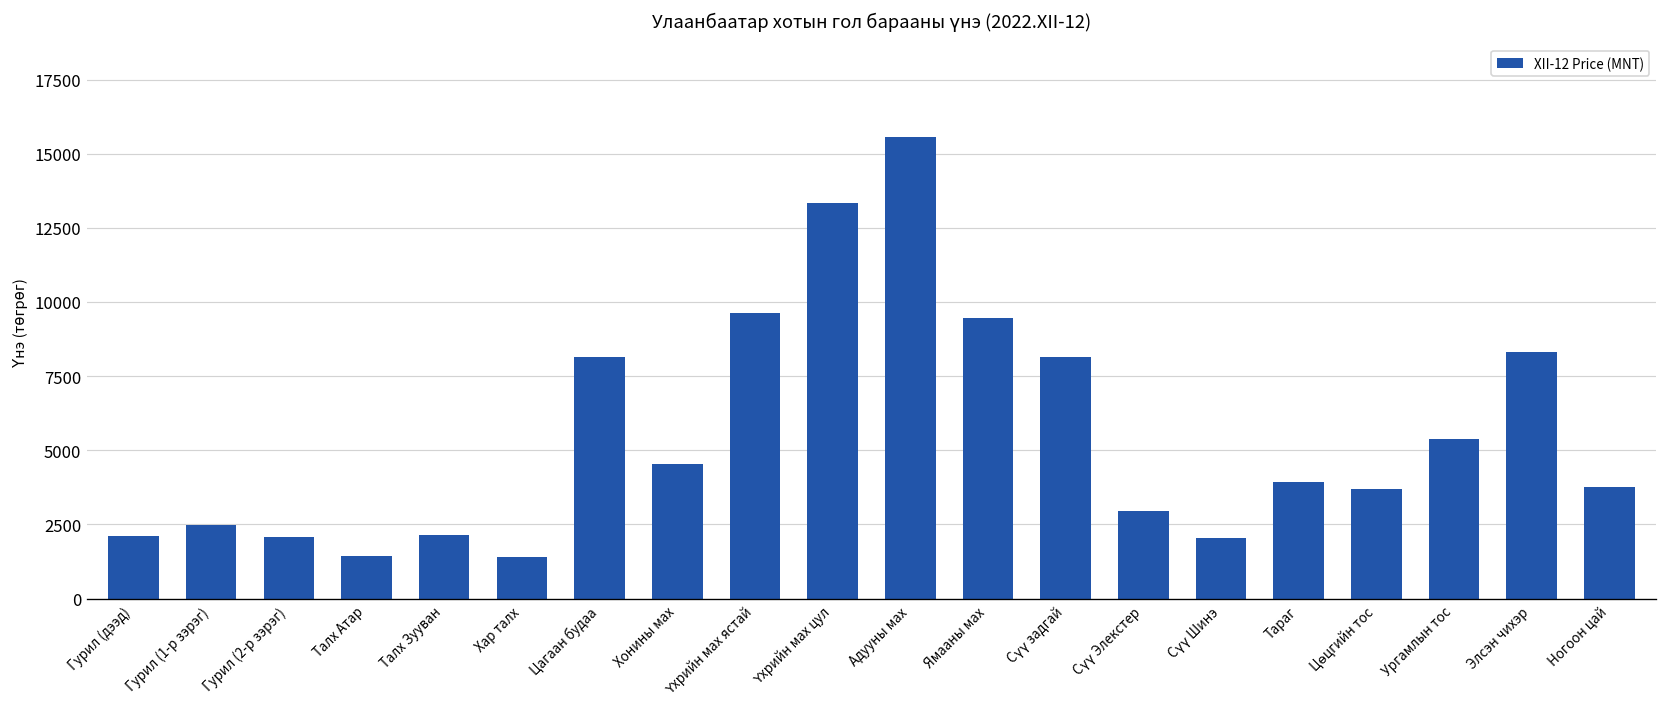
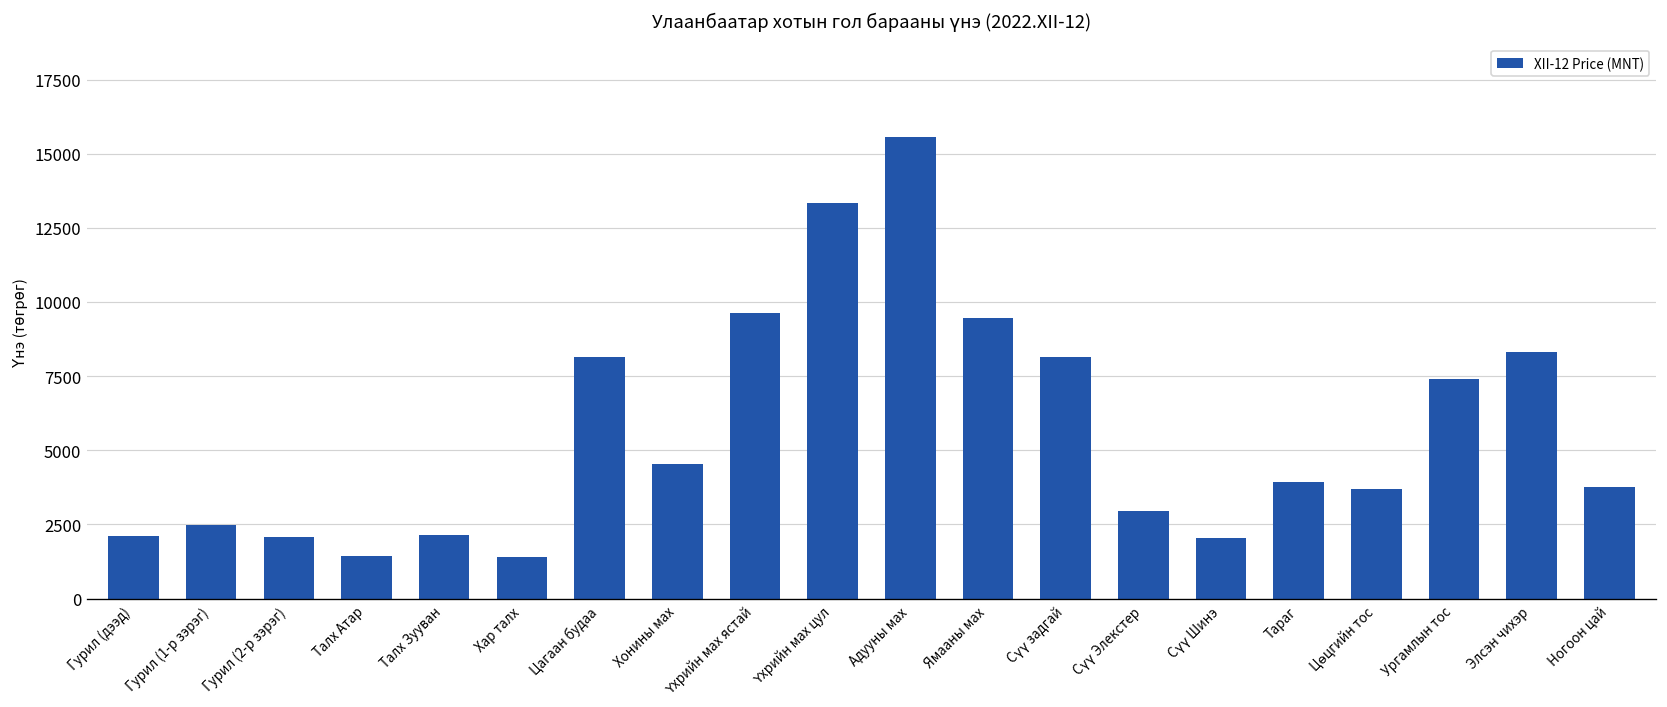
Ургамлын тос: 5400 -> 7400
